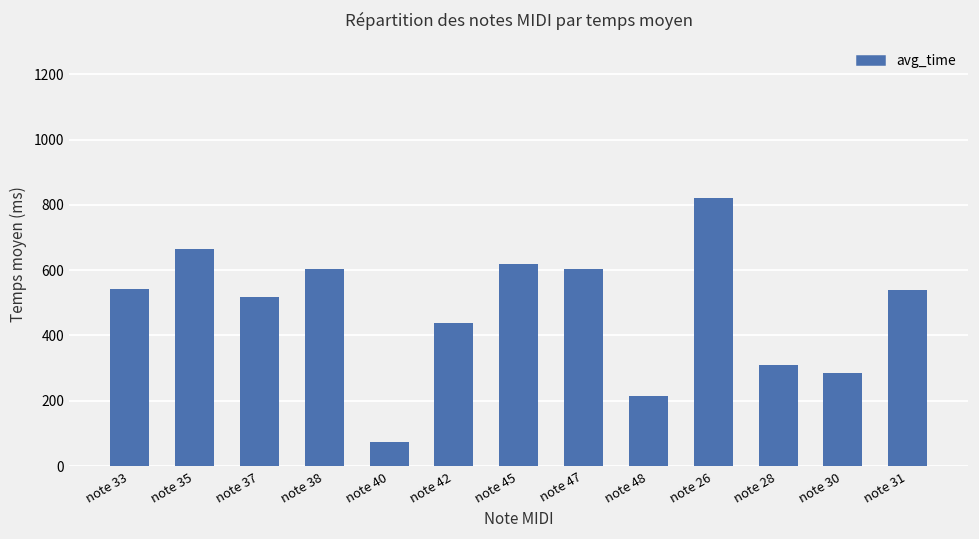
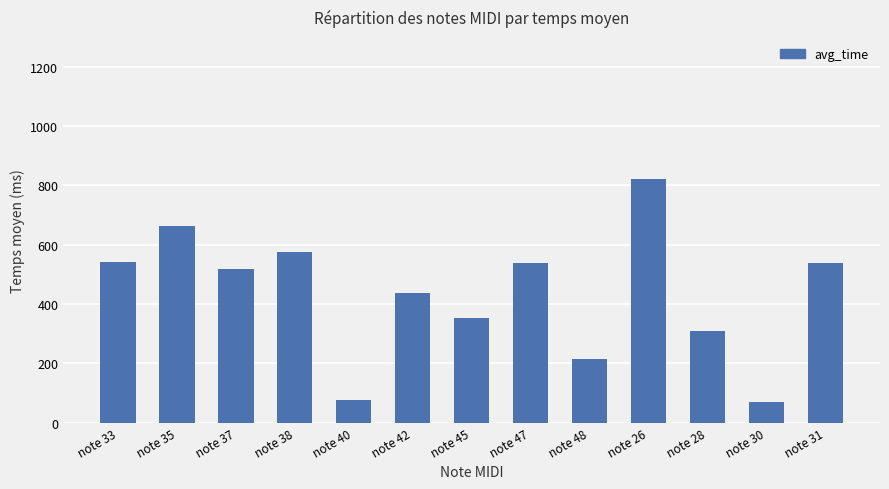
note 38: 600 -> 570
note 45: 620 -> 350
note 47: 600 -> 540
note 30: 290 -> 70
